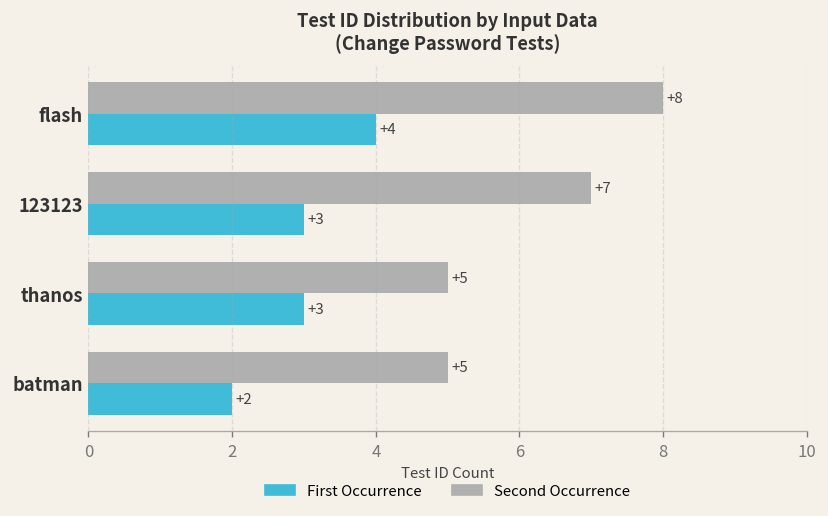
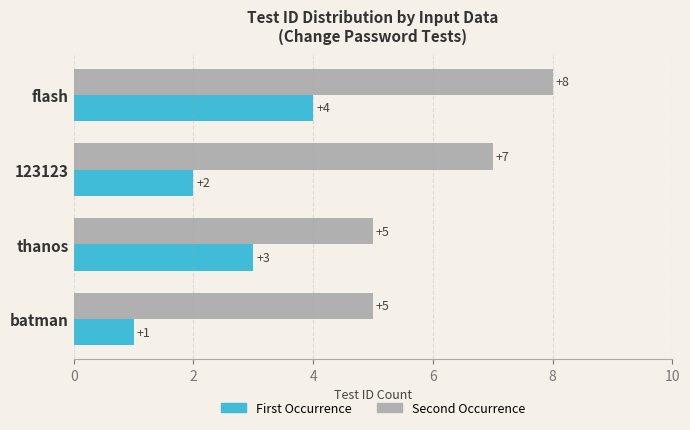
First Occurrence, 123123: +3 -> +2
First Occurrence, batman: +2 -> +1
